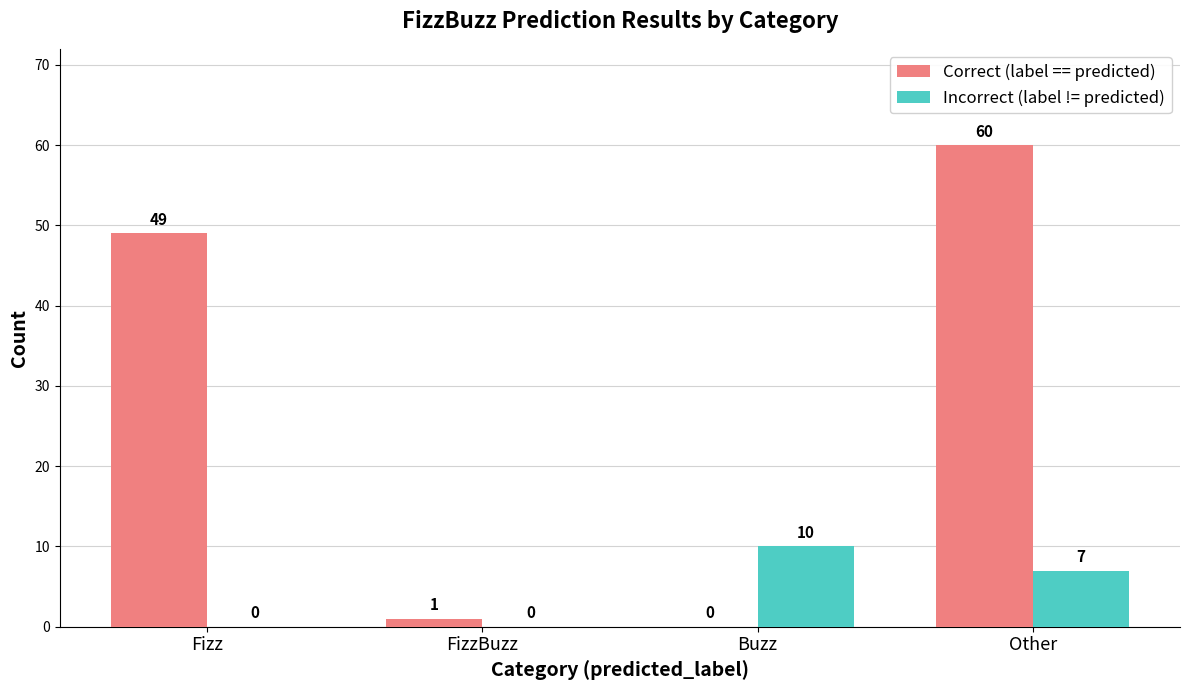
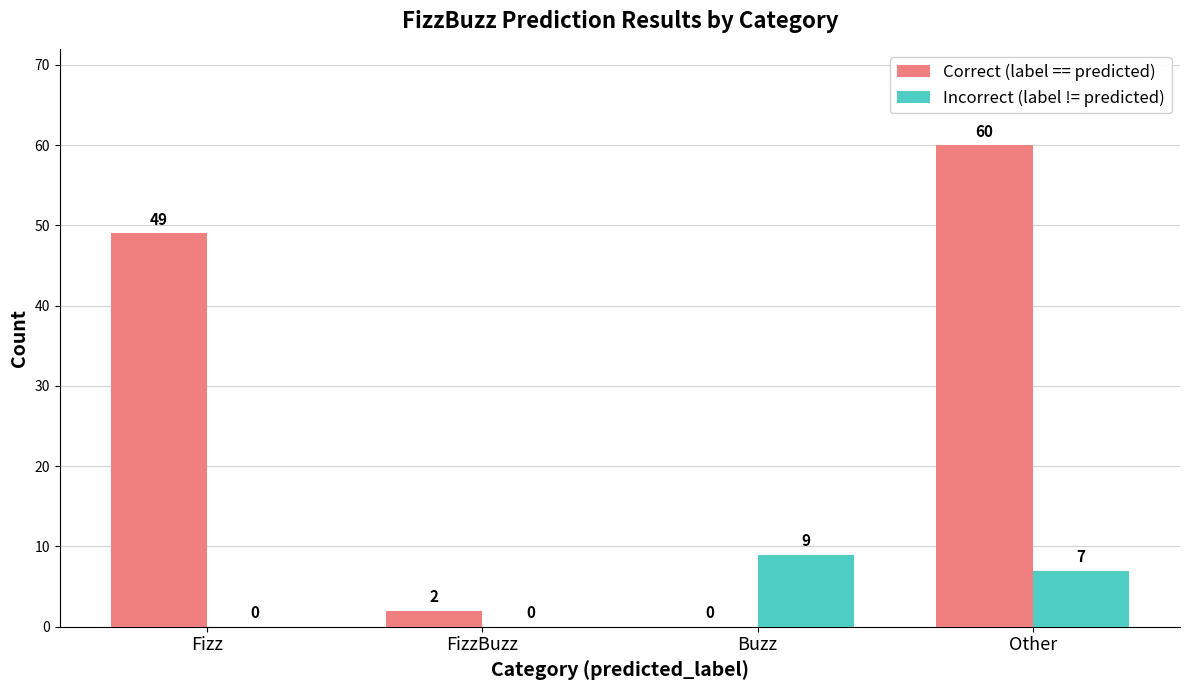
Correct (label == predicted), FizzBuzz: 1 -> 2
Incorrect (label != predicted), Buzz: 10 -> 9
